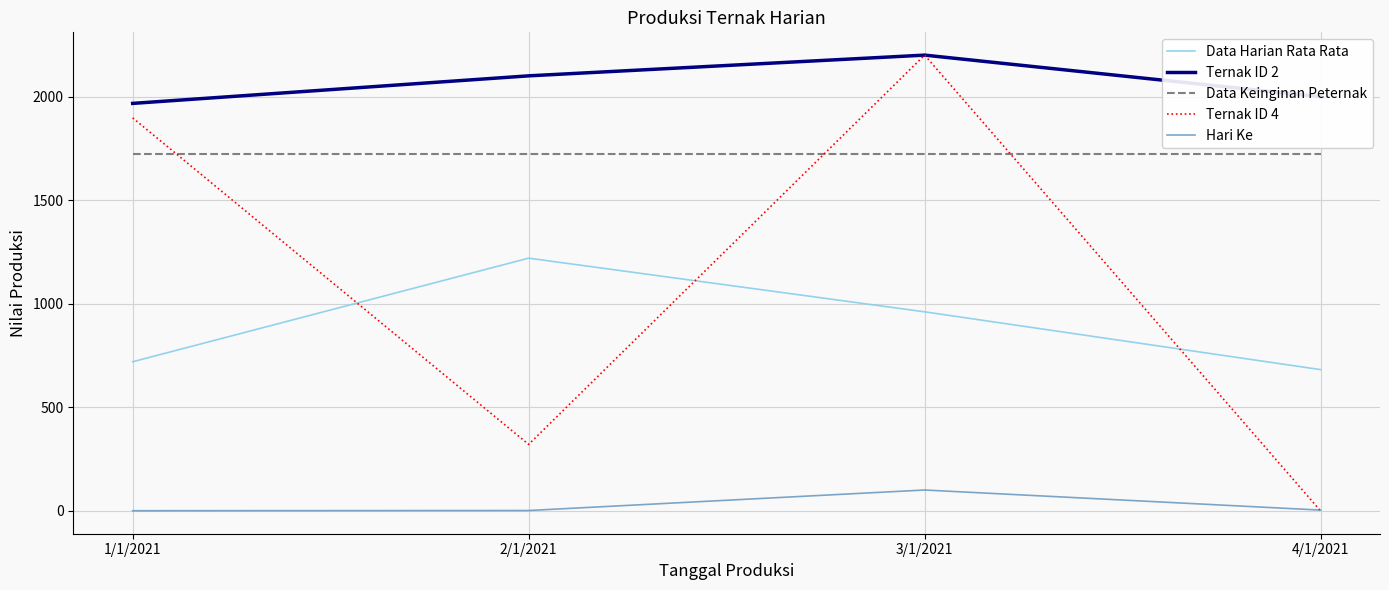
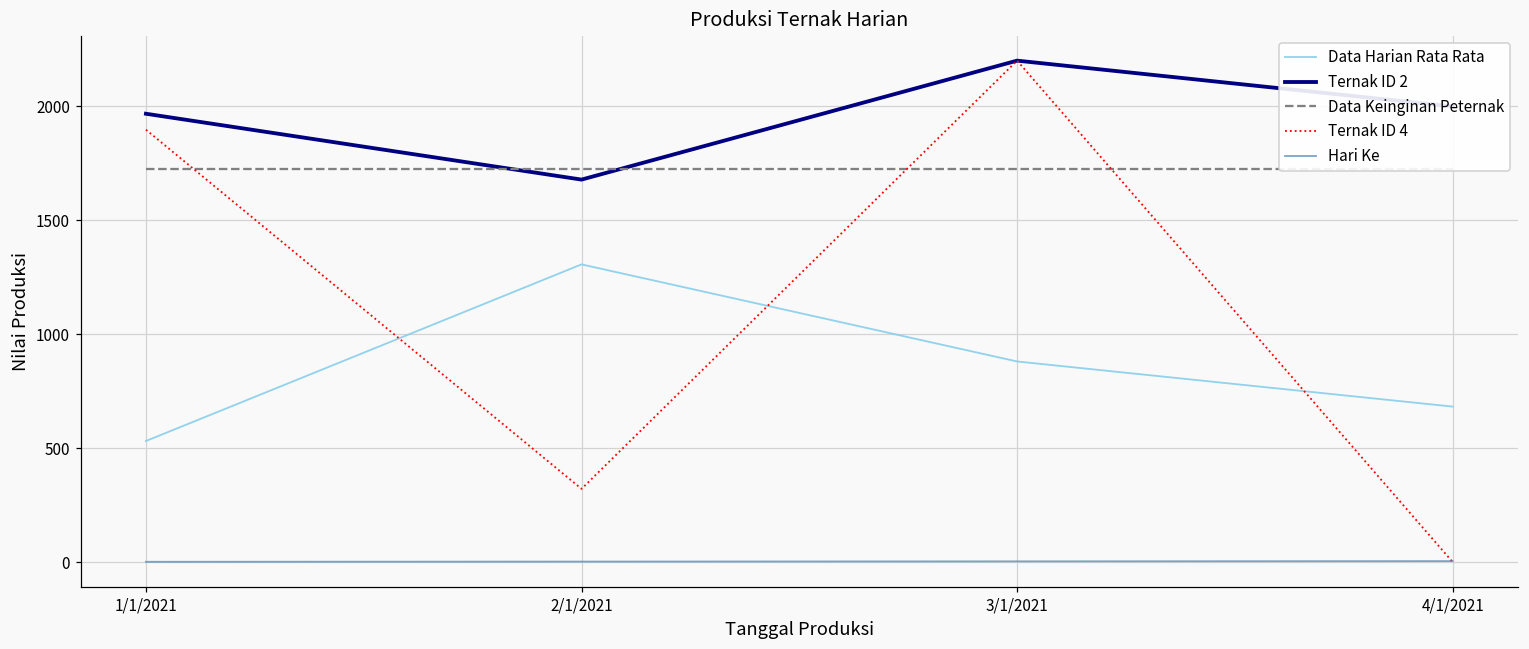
Data Harian Rata Rata, 1/1/2021: 720 -> 530
Data Harian Rata Rata, 2/1/2021: 1220 -> 1310
Ternak ID 2, 2/1/2021: 2100 -> 1680
Data Harian Rata Rata, 3/1/2021: 960 -> 880
Hari Ke, 3/1/2021: 100 -> 0
